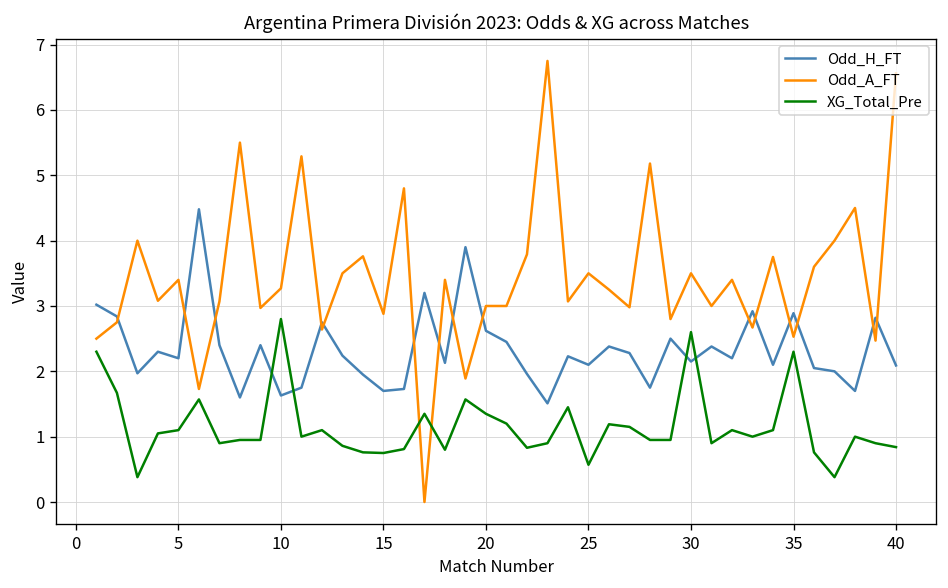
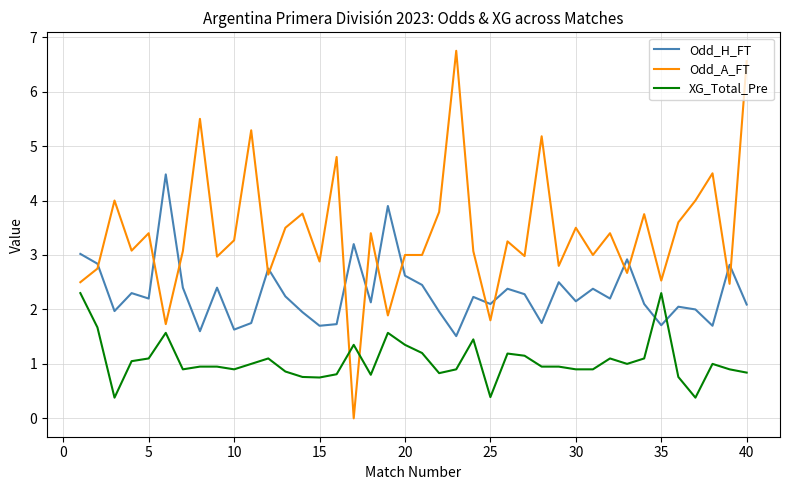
XG_Total_Pre, 10: 2.8 -> 0.9
Odd_A_FT, 25: 3.5 -> 1.8
XG_Total_Pre, 25: 0.6 -> 0.4
XG_Total_Pre, 30: 2.6 -> 0.9
Odd_H_FT, 35: 2.9 -> 1.7
